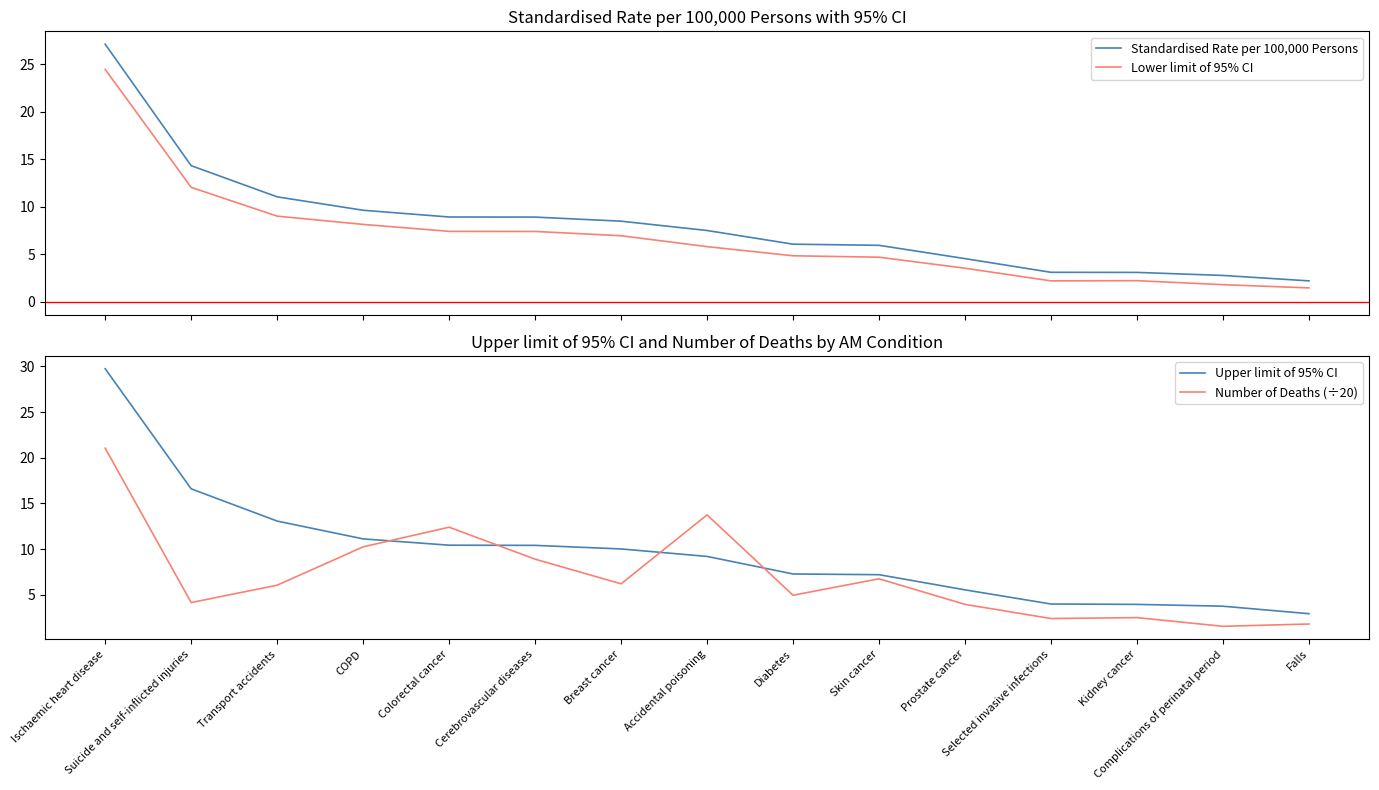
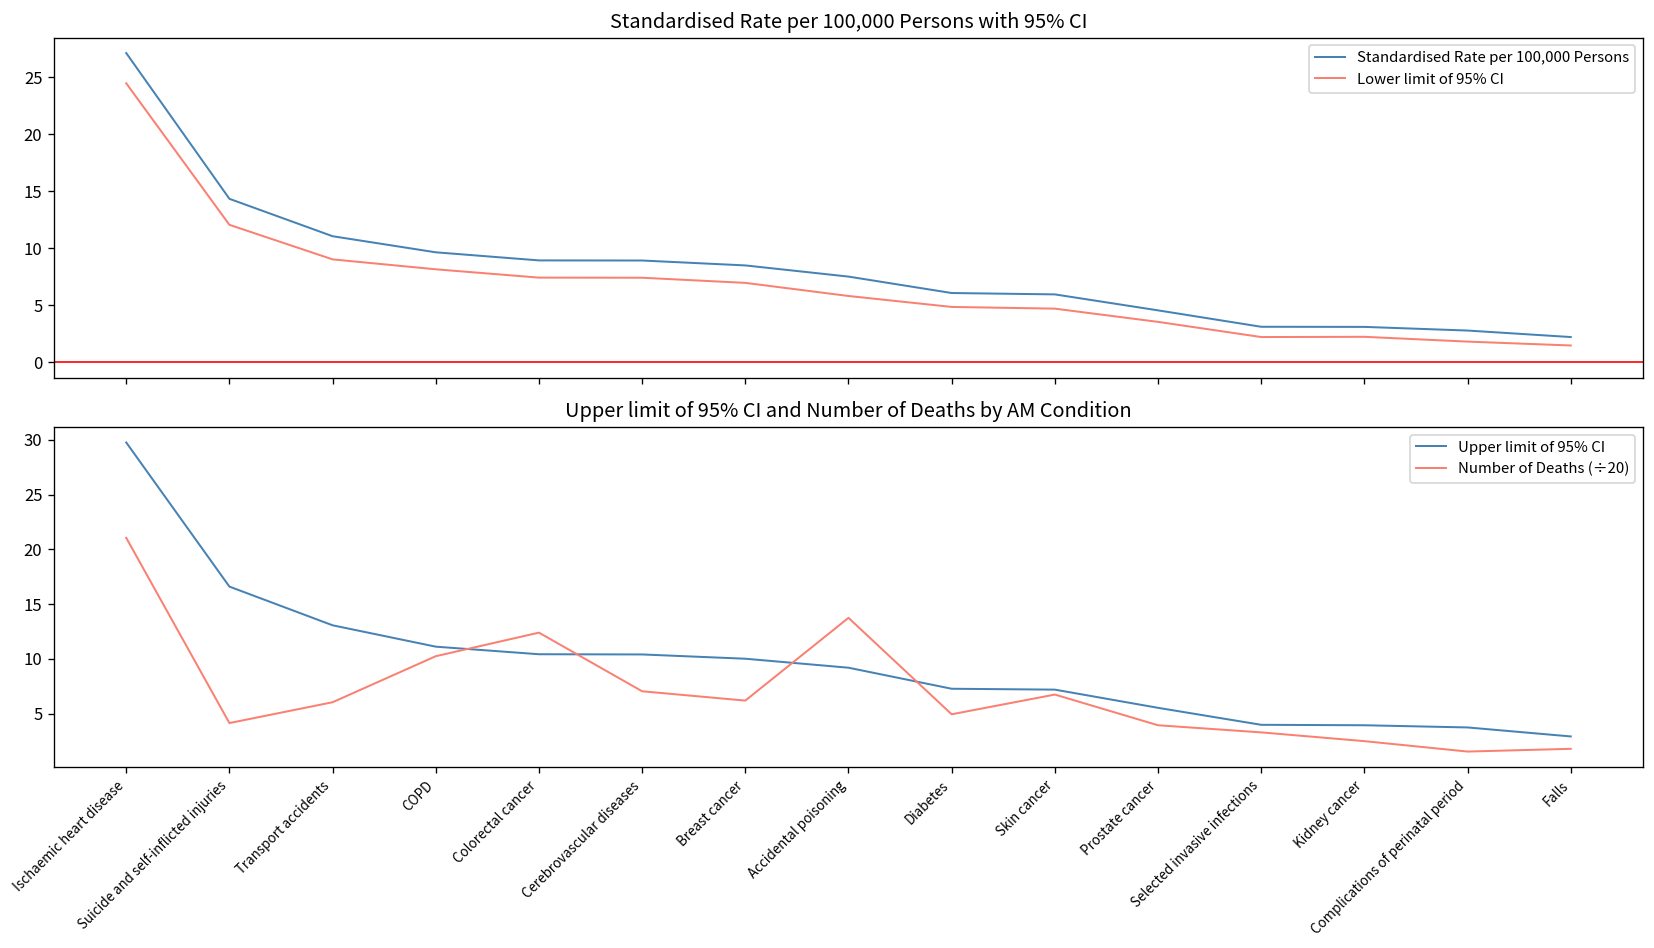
Upper limit of 95% CI and Number of Deaths by AM Condition, Number of Deaths (÷20), Cerebrovascular diseases: 9 -> 7
Upper limit of 95% CI and Number of Deaths by AM Condition, Number of Deaths (÷20), Selected invasive infections: 2 -> 3
